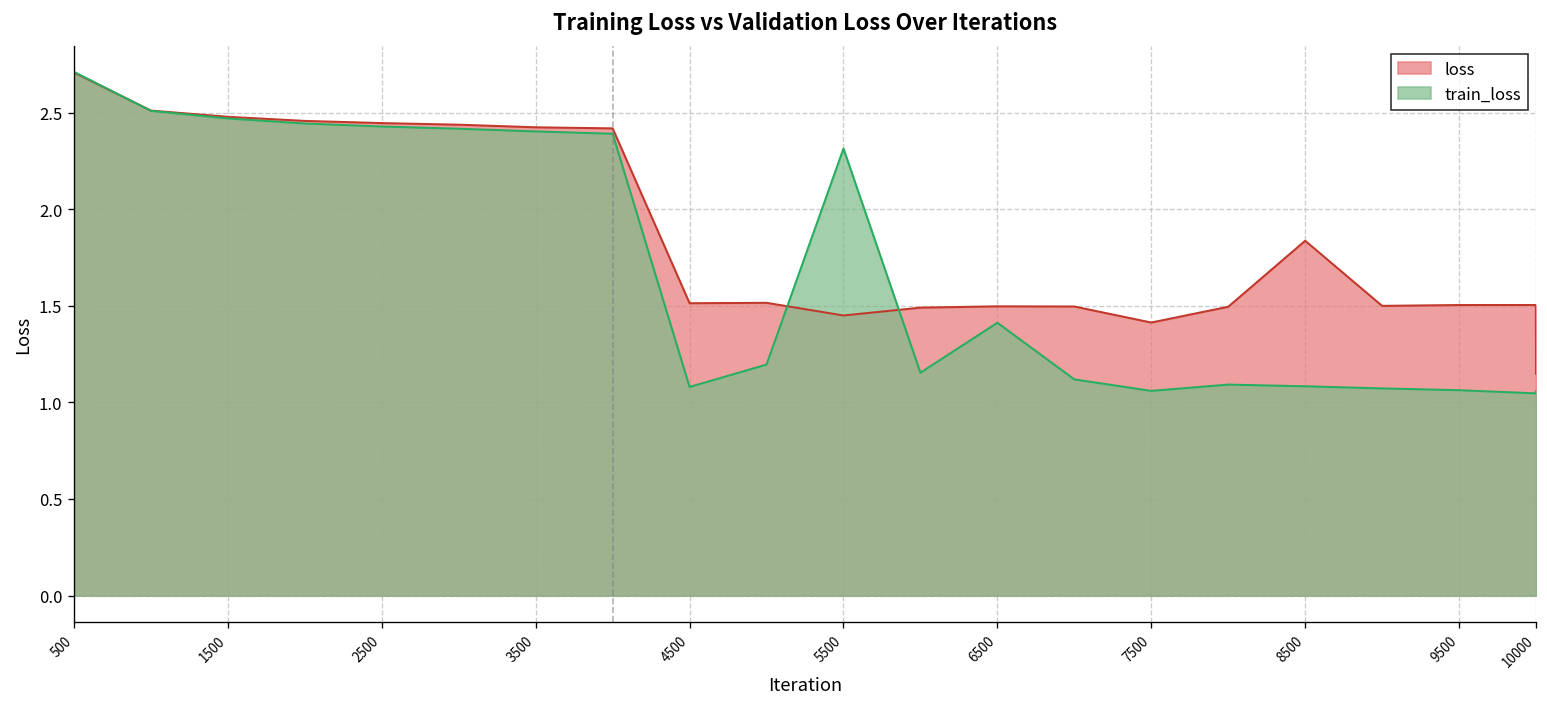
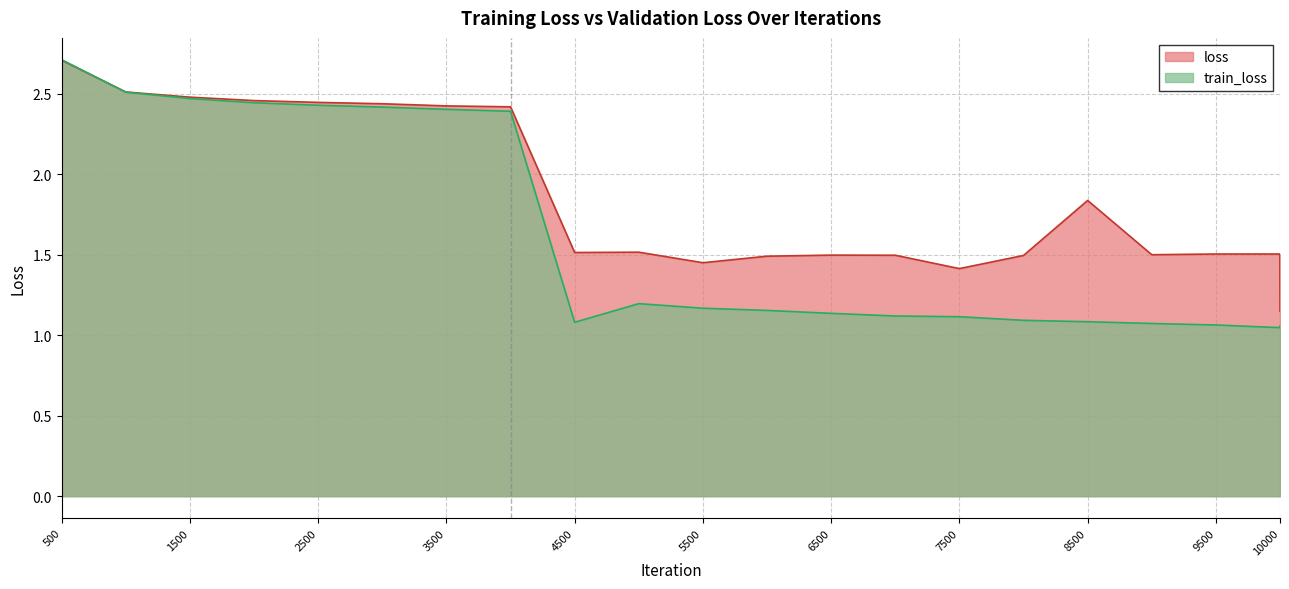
train_loss, 5500: 2.31 -> 1.17
train_loss, 6500: 1.41 -> 1.14
train_loss, 7500: 1.06 -> 1.11
